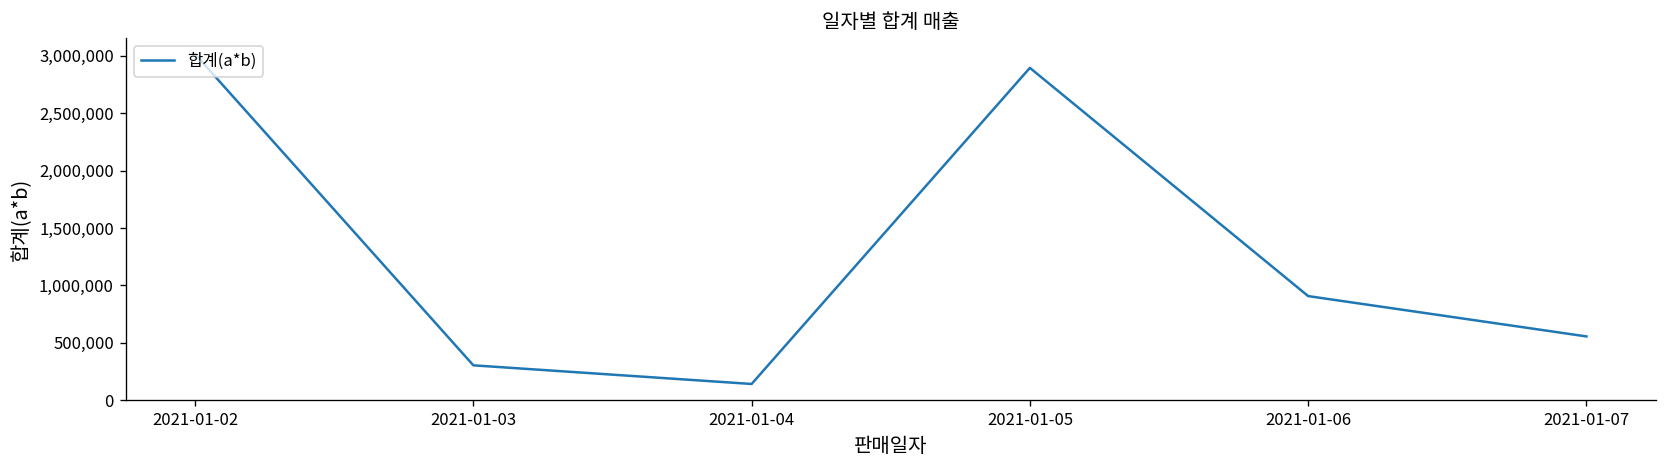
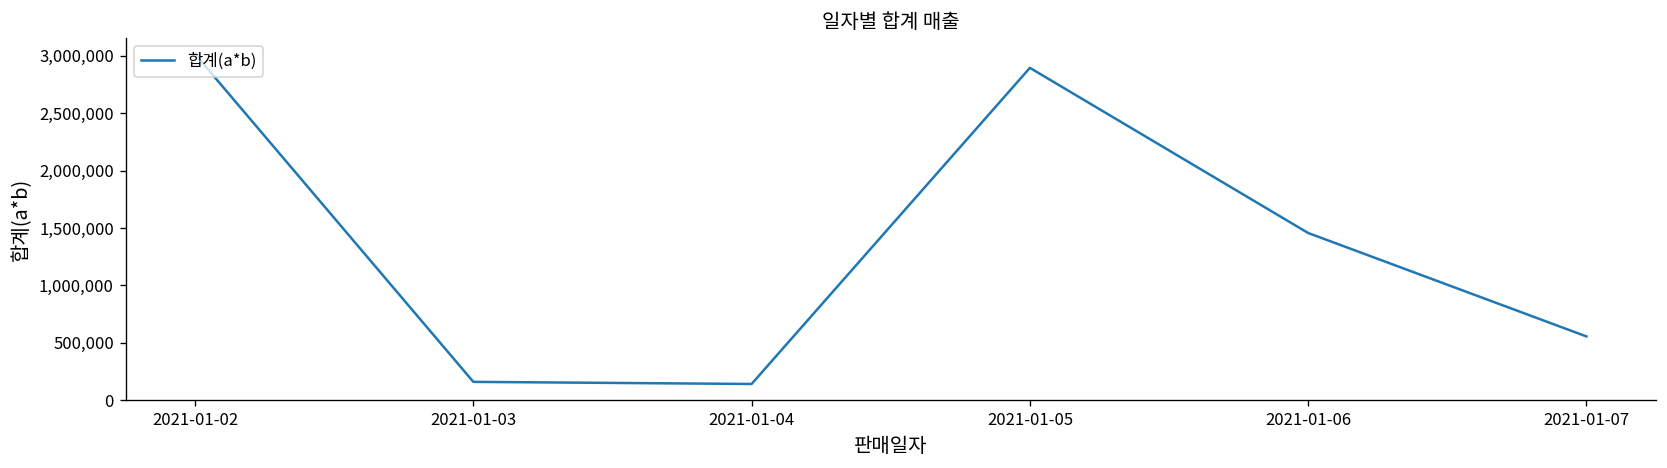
2021-01-03: 300,000 -> 200,000
2021-01-06: 900,000 -> 1,500,000
